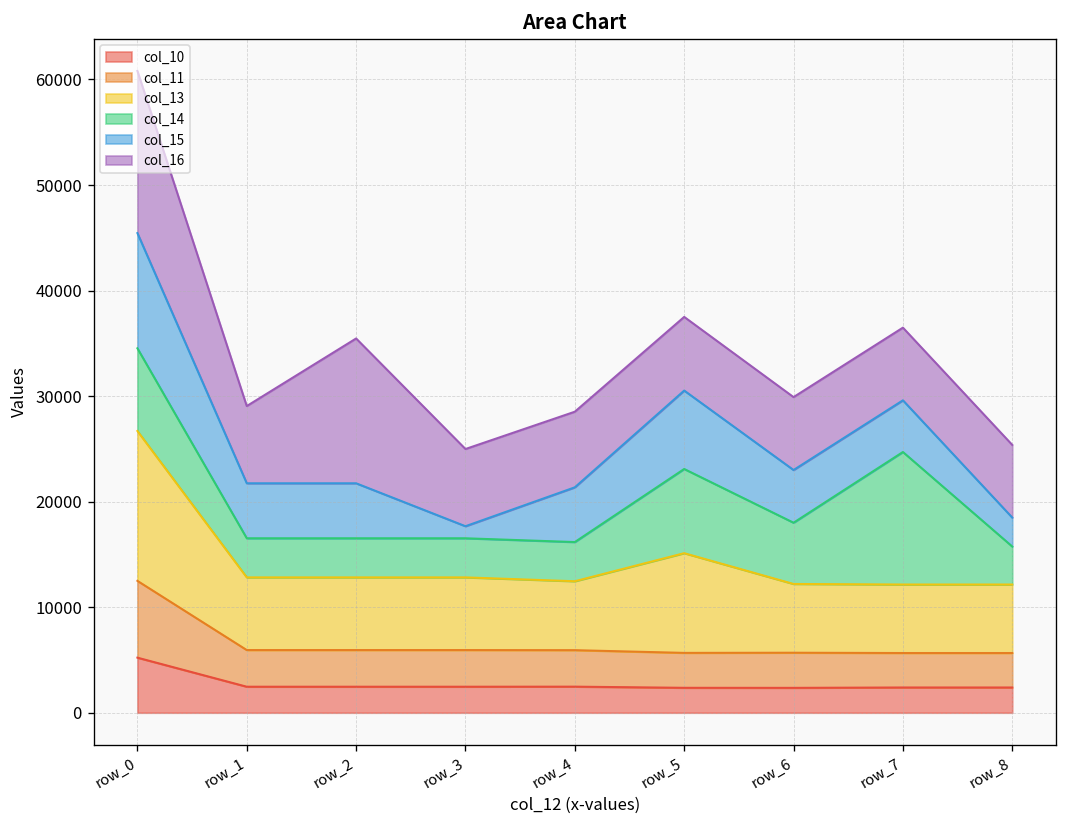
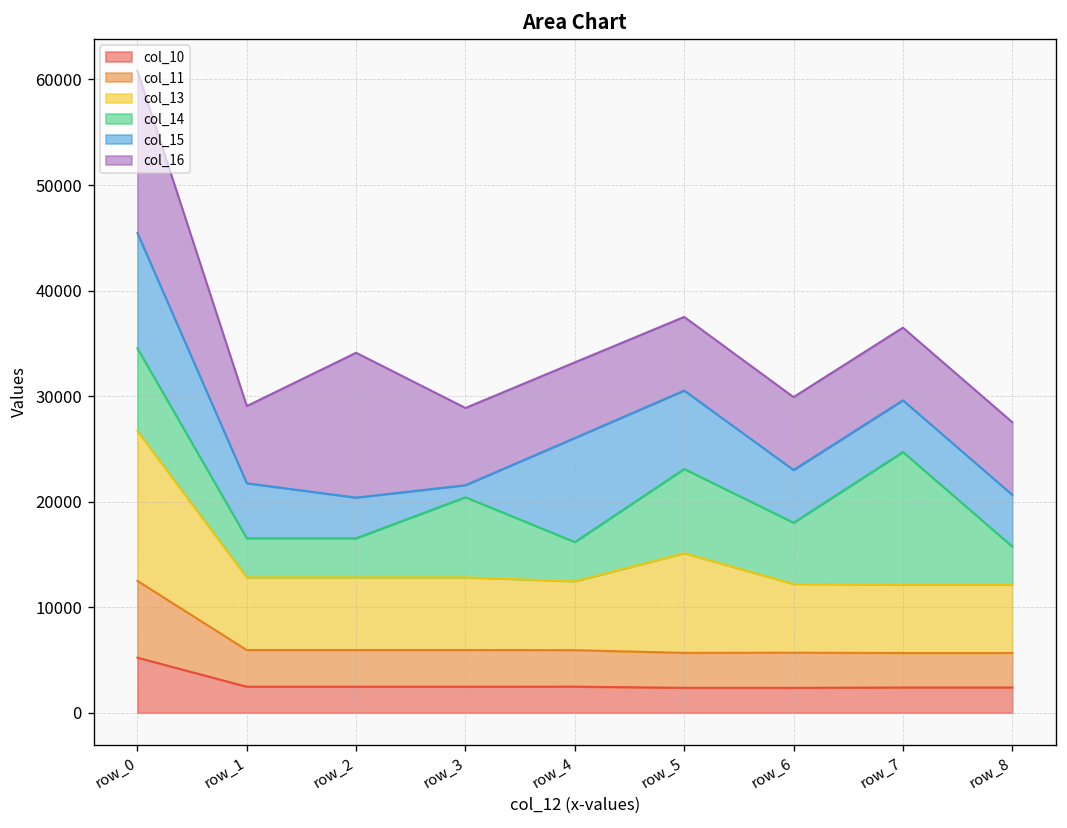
col_15, row_2: 5000 -> 4000
col_14, row_3: 4000 -> 8000
col_15, row_4: 5000 -> 10000
col_15, row_8: 3000 -> 5000
